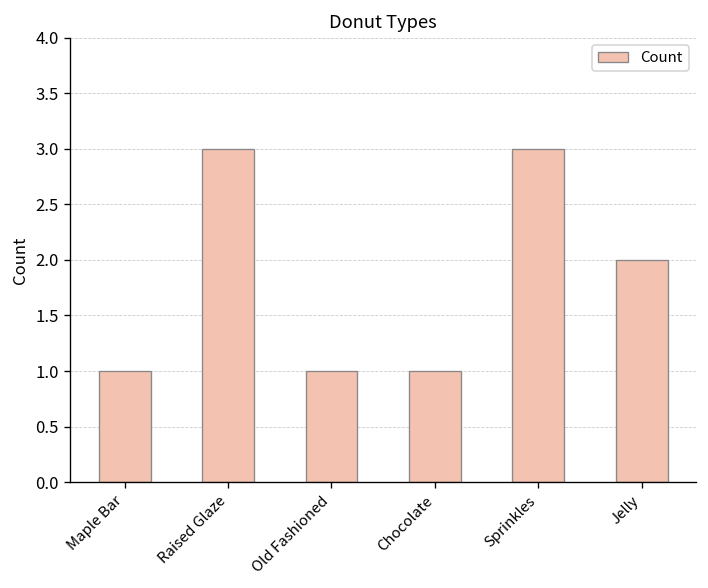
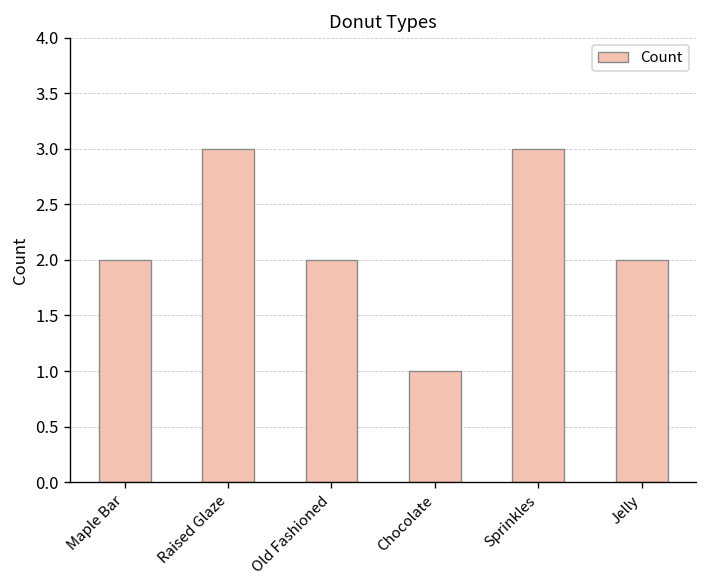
Maple Bar: 1 -> 2
Old Fashioned: 1 -> 2
